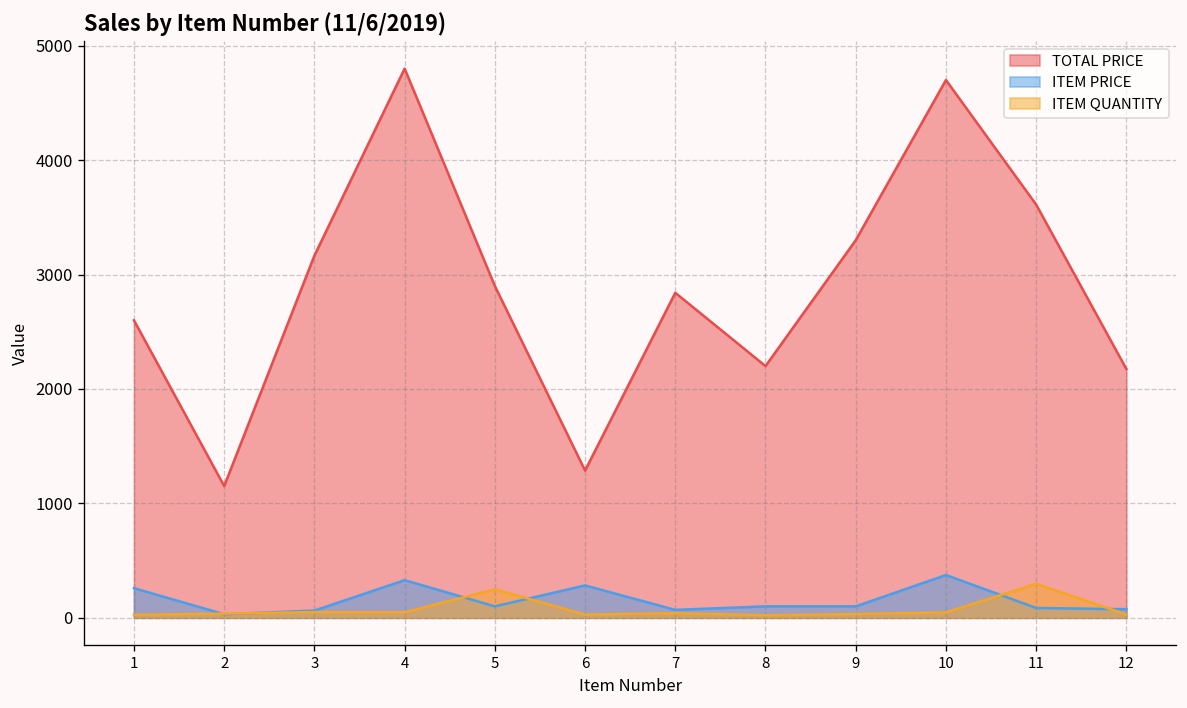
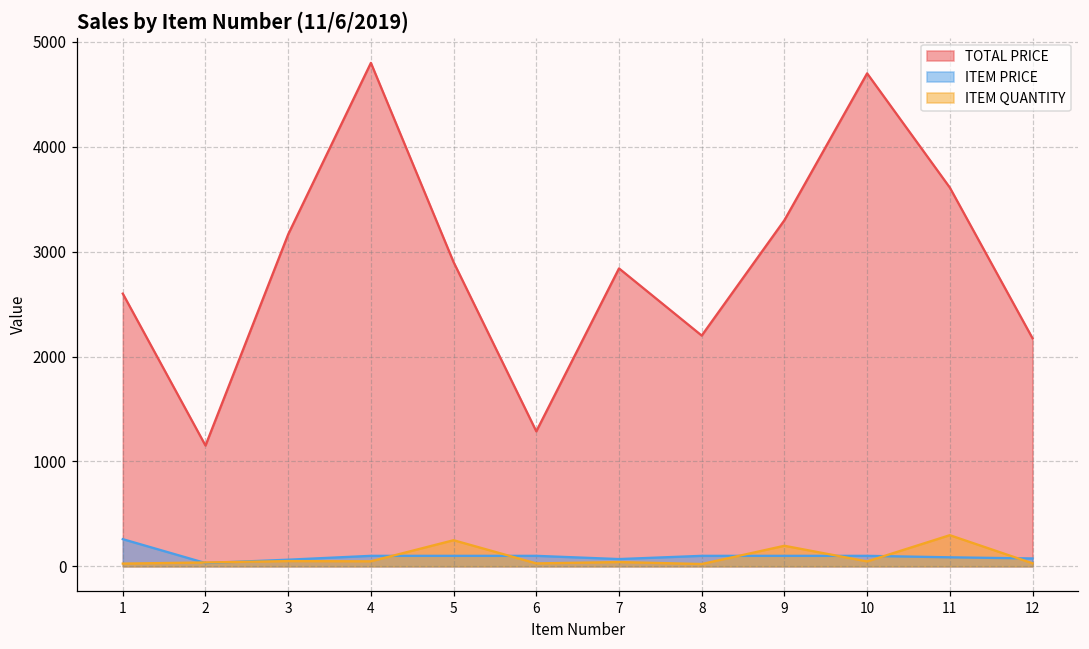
ITEM PRICE, 4: 300 -> 100
ITEM PRICE, 6: 300 -> 100
ITEM QUANTITY, 9: 0 -> 200
ITEM PRICE, 10: 400 -> 100
